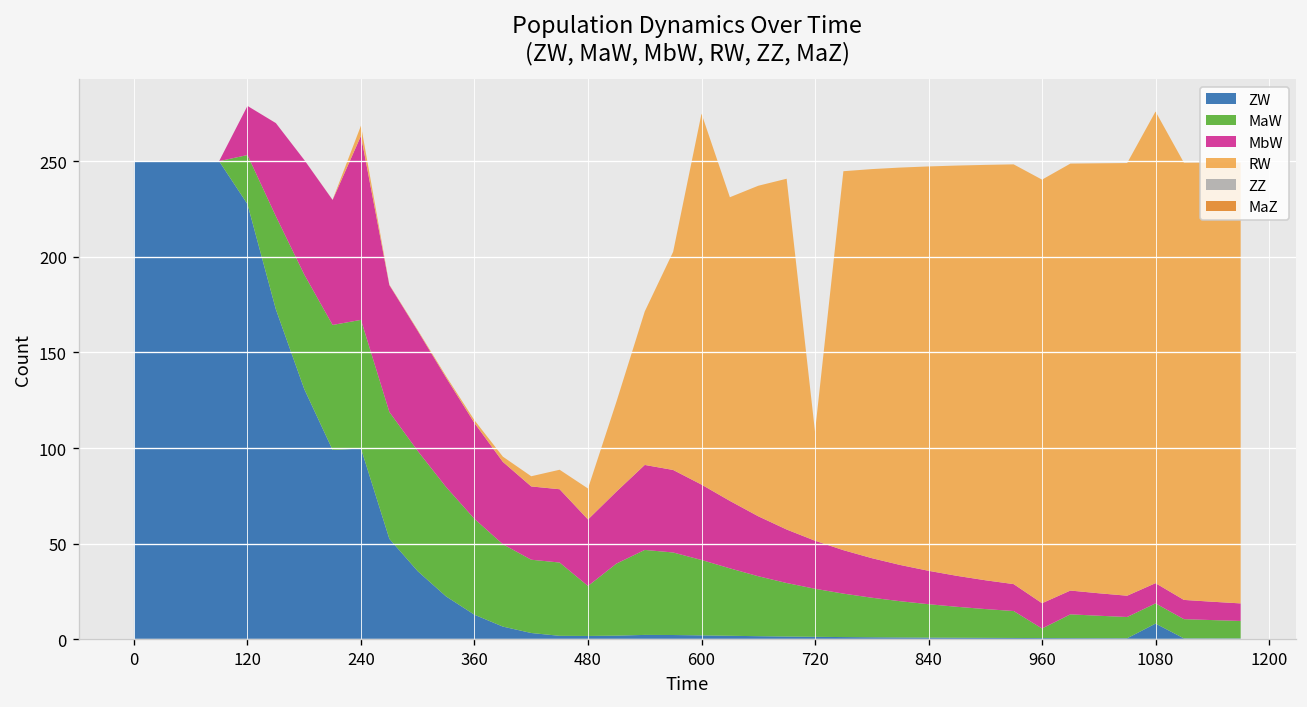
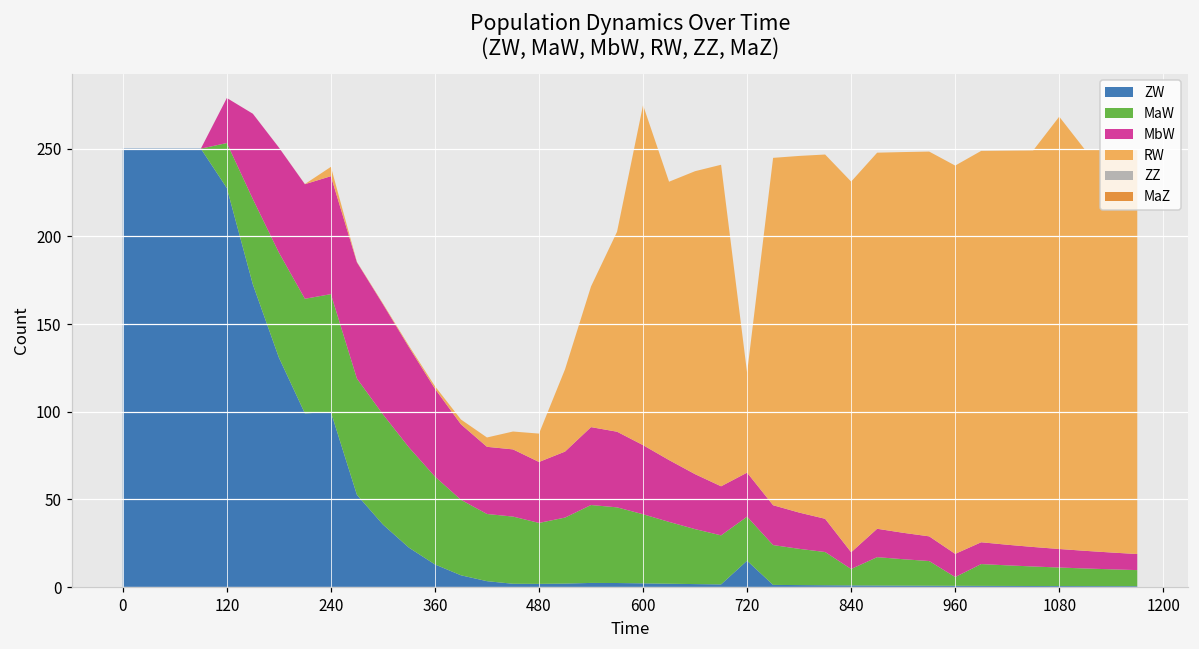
MbW, 240: 96 -> 67
MaW, 480: 26 -> 35
ZW, 720: 1 -> 15
MaW, 840: 17 -> 9
MbW, 840: 17 -> 10
ZW, 1080: 8 -> 1
